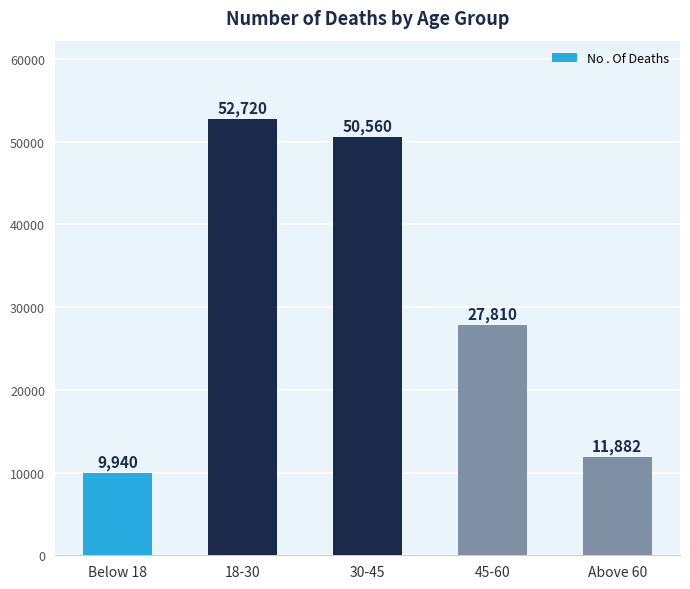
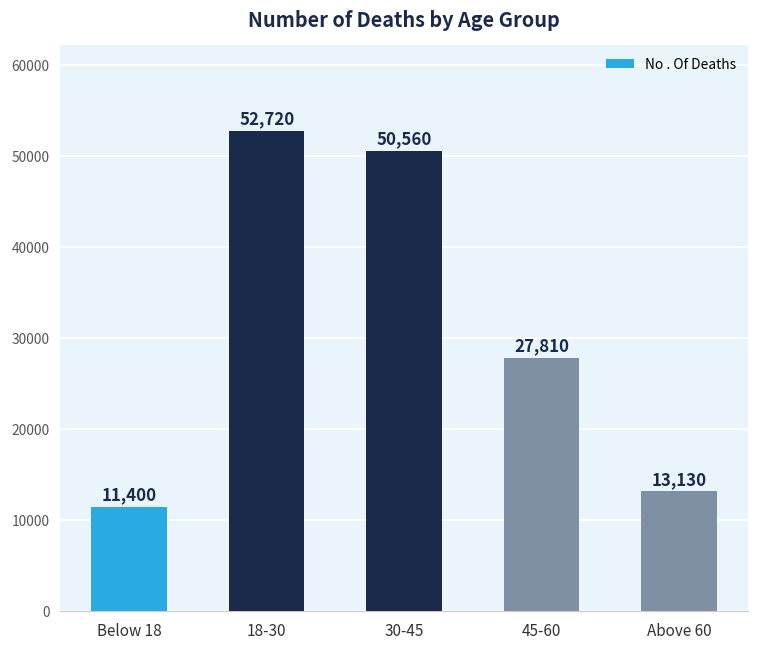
Below 18: 9,940 -> 11,400
Above 60: 11,882 -> 13,130
